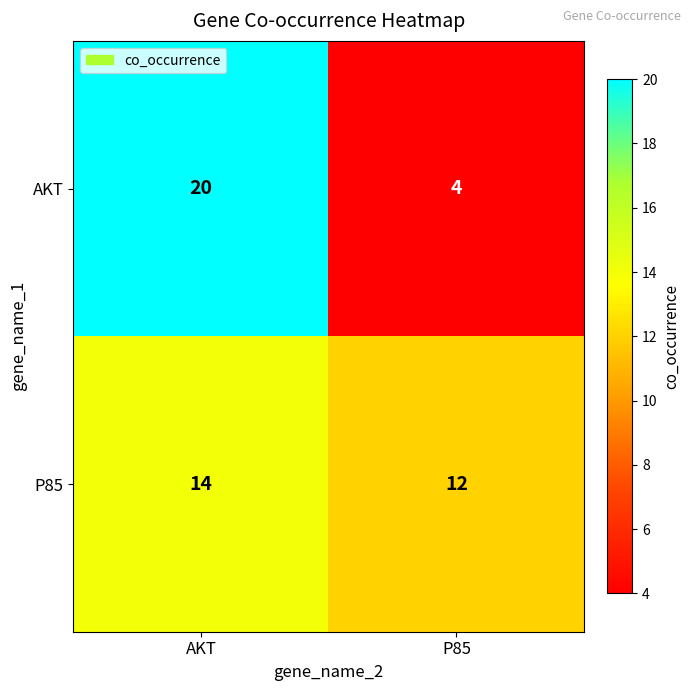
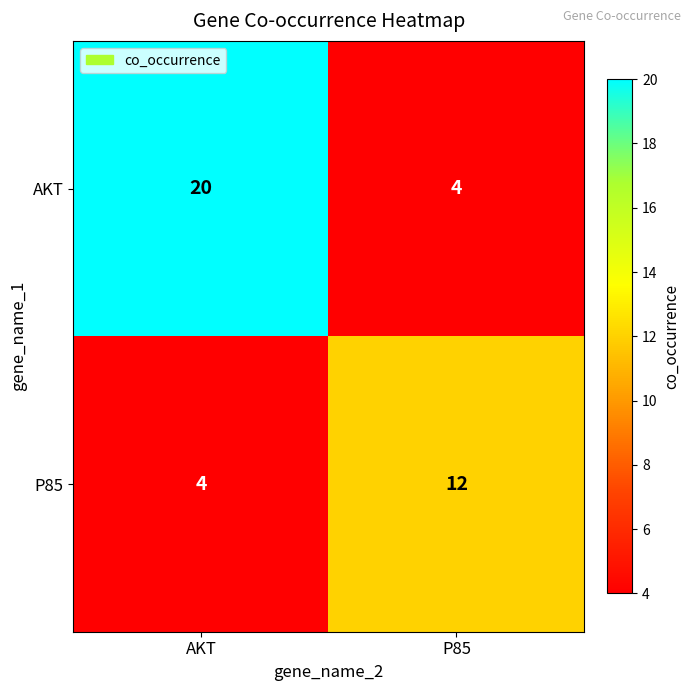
P85, AKT: 14 -> 4
